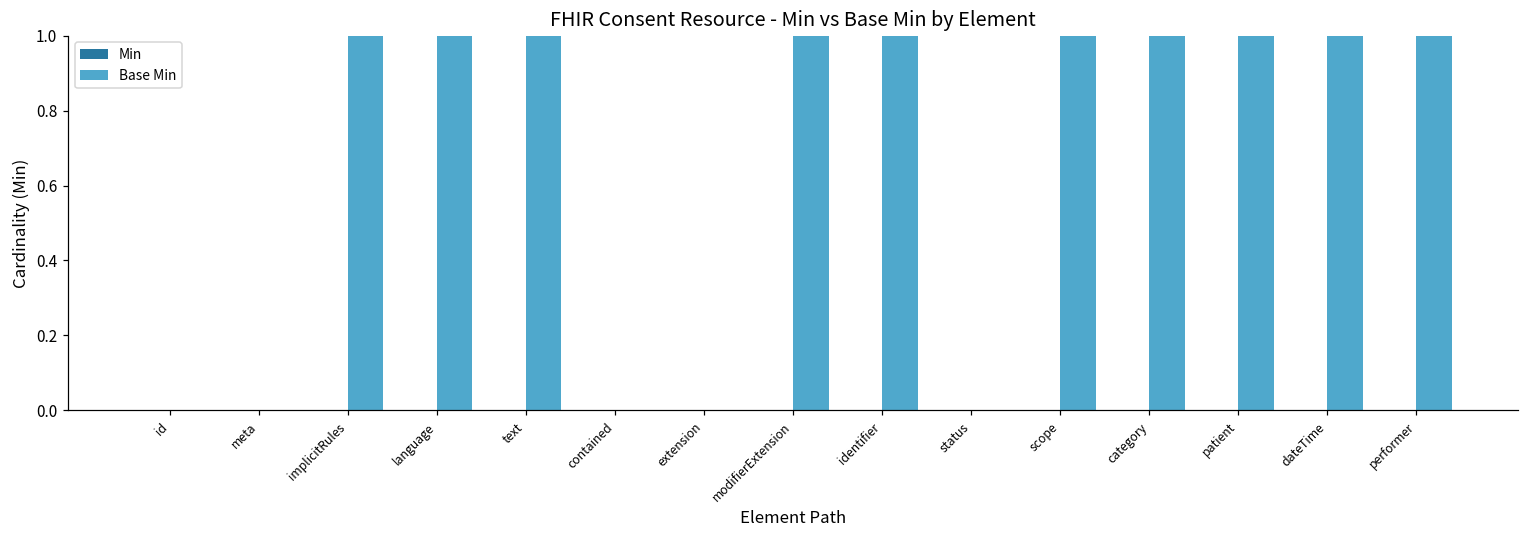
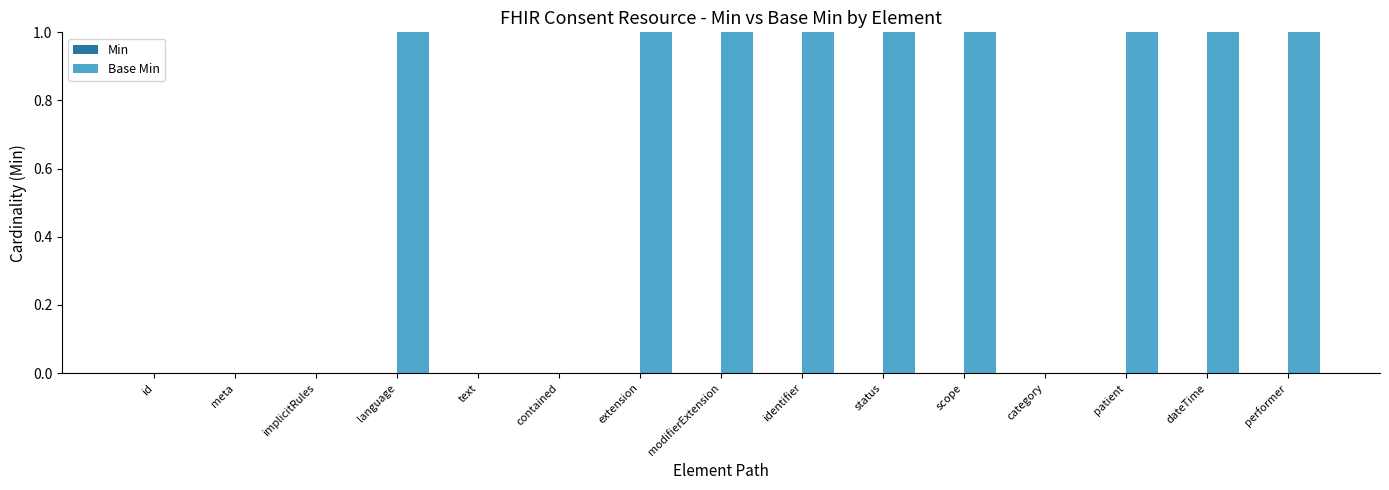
Base Min, implicitRules: 1 -> 0
Base Min, text: 1 -> 0
Base Min, extension: 0 -> 1
Base Min, status: 0 -> 1
Base Min, category: 1 -> 0
